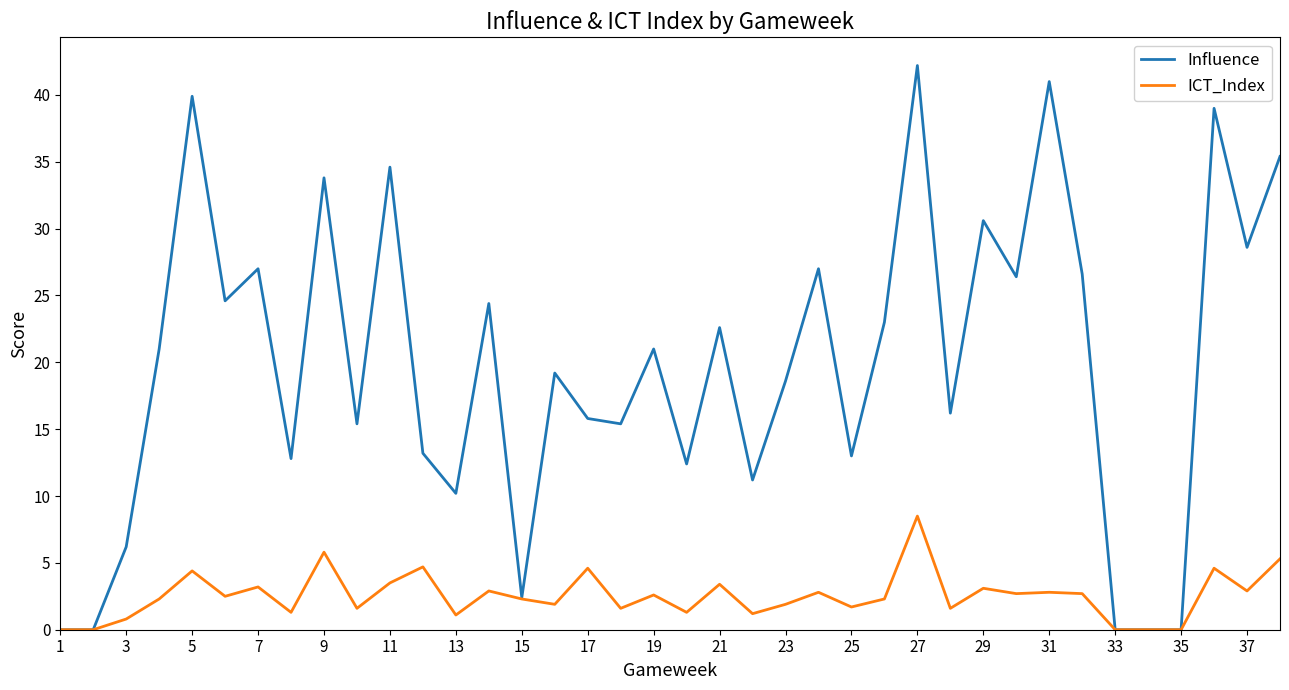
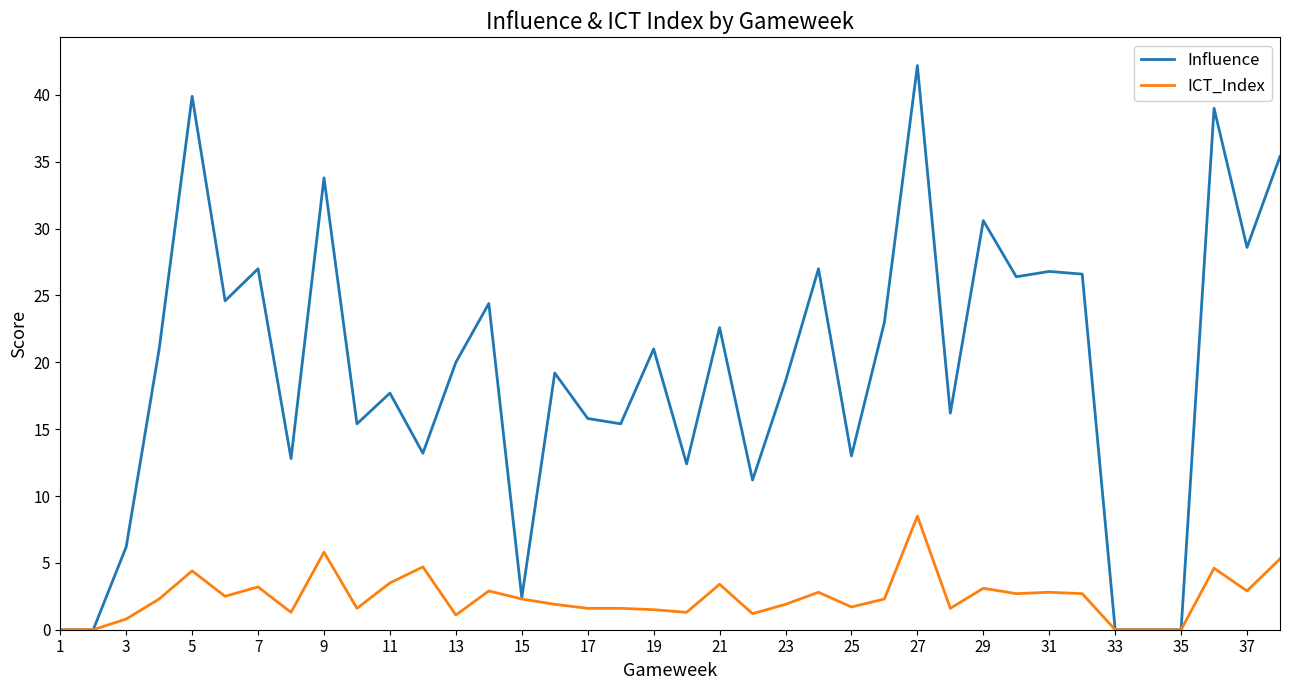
Influence, 11: 34.6 -> 17.7
Influence, 13: 10.2 -> 20.0
ICT_Index, 17: 4.6 -> 1.6
ICT_Index, 19: 2.6 -> 1.5
Influence, 31: 41.0 -> 26.8
